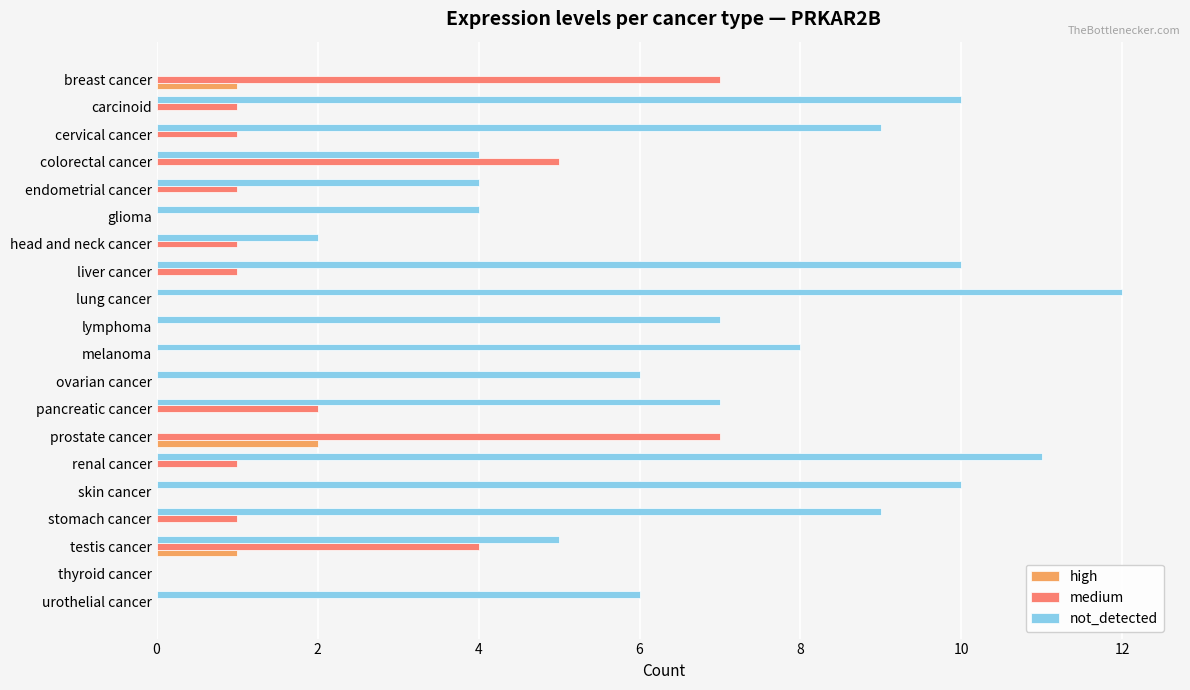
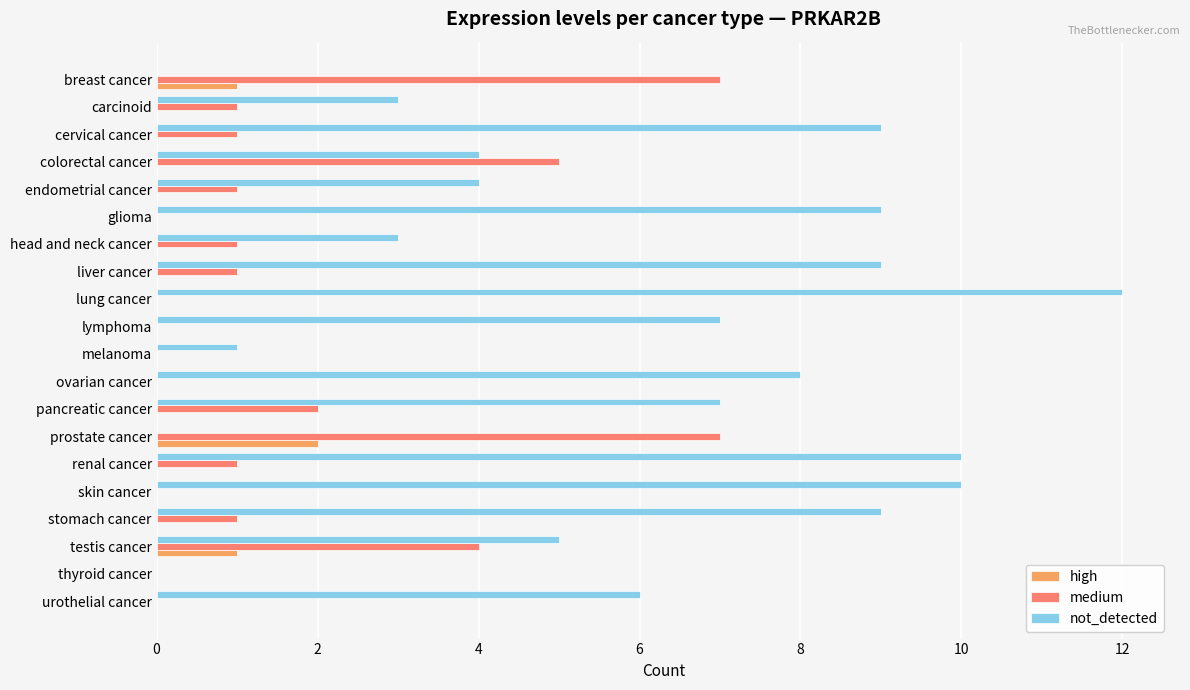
not_detected, carcinoid: 10 -> 3
not_detected, glioma: 4 -> 9
not_detected, head and neck cancer: 2 -> 3
not_detected, liver cancer: 10 -> 9
not_detected, melanoma: 8 -> 1
not_detected, ovarian cancer: 6 -> 8
not_detected, renal cancer: 11 -> 10
